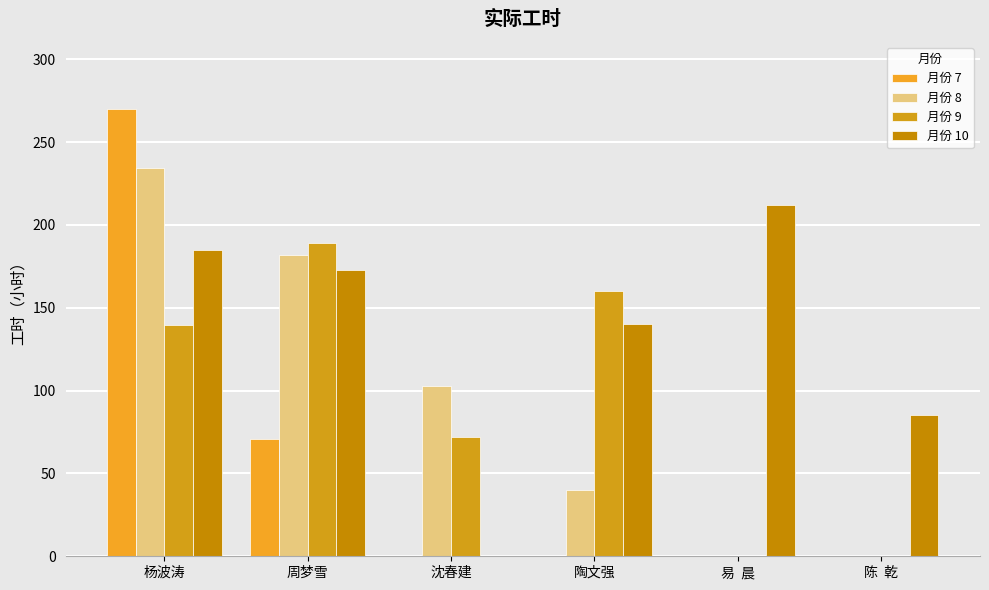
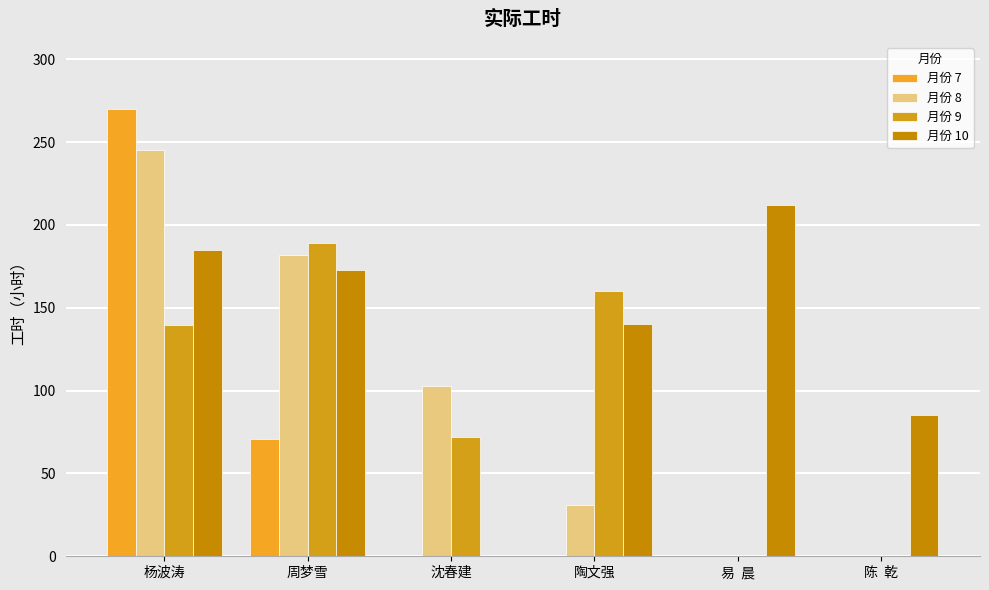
月份 8, 杨波涛: 235 -> 245
月份 8, 陶文强: 40 -> 31
